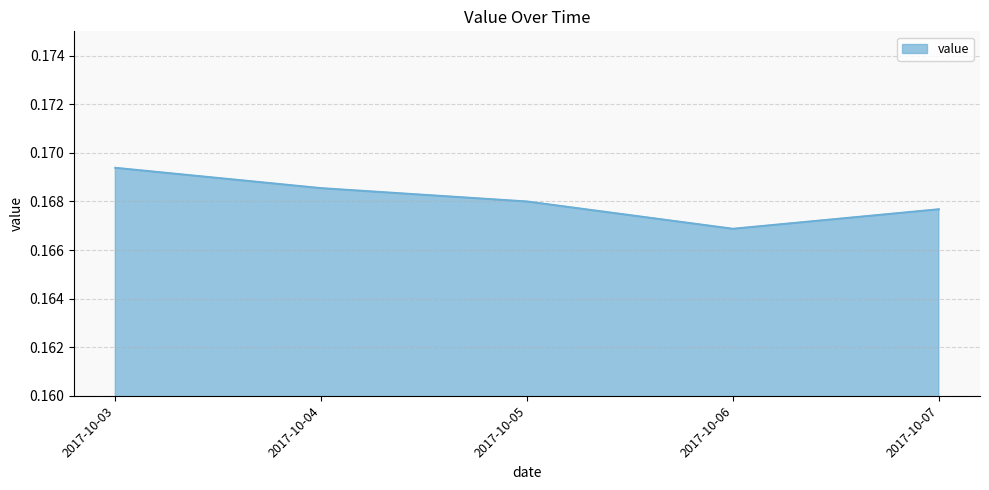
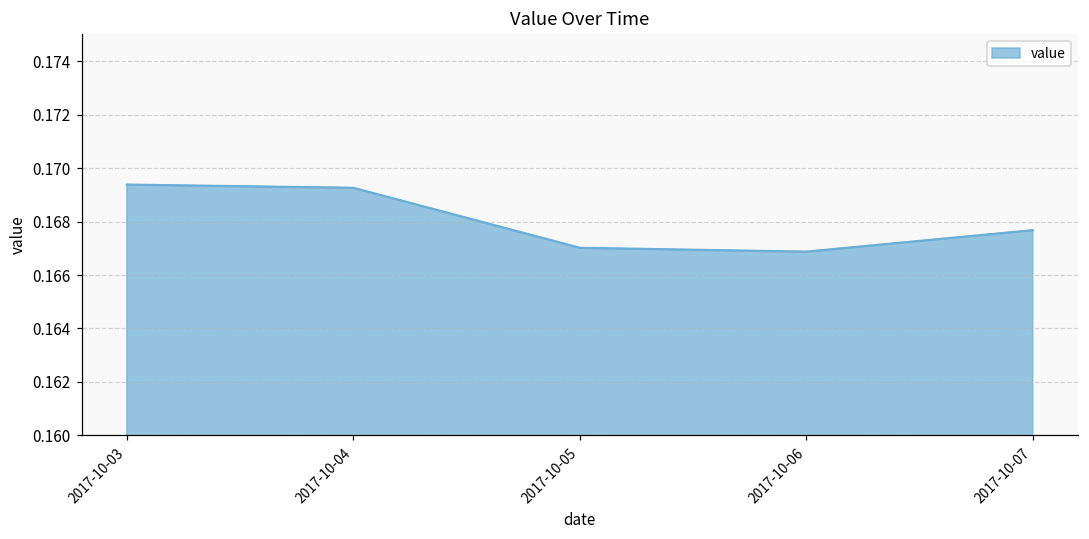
2017-10-04: 0.1685 -> 0.1693
2017-10-05: 0.1680 -> 0.1670
